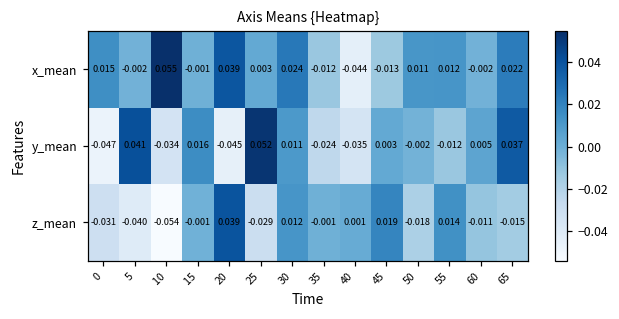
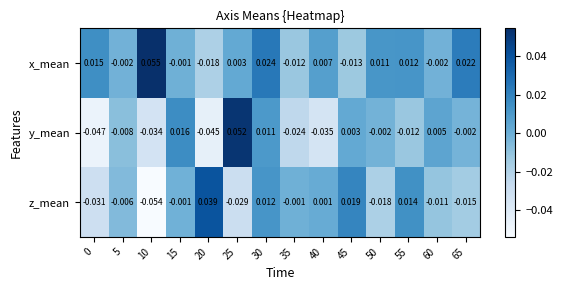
x_mean, 20: 0.039 -> -0.018
x_mean, 40: -0.044 -> 0.007
y_mean, 5: 0.041 -> -0.008
y_mean, 65: 0.037 -> -0.002
z_mean, 5: -0.040 -> -0.006
